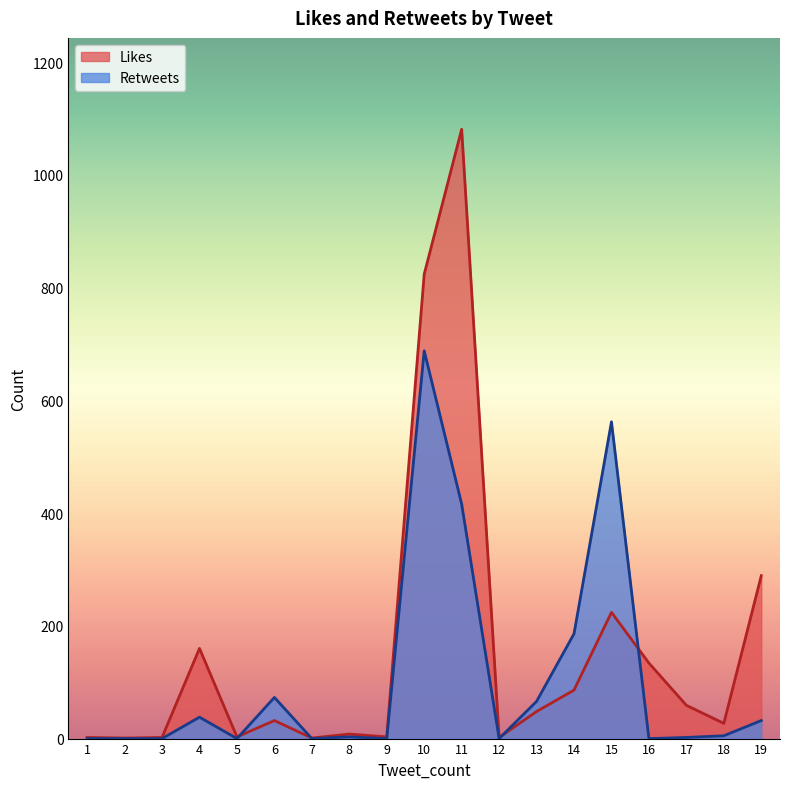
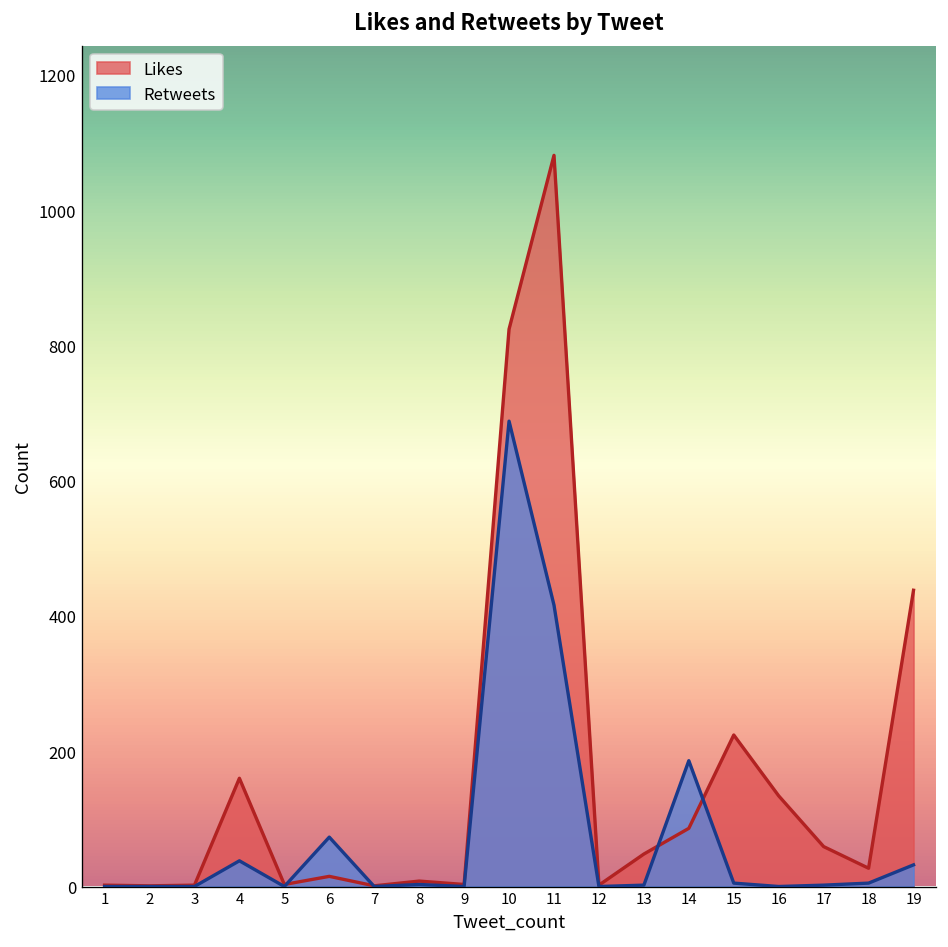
Likes, 6: 30 -> 20
Retweets, 13: 70 -> 0
Retweets, 15: 560 -> 10
Likes, 19: 290 -> 440
